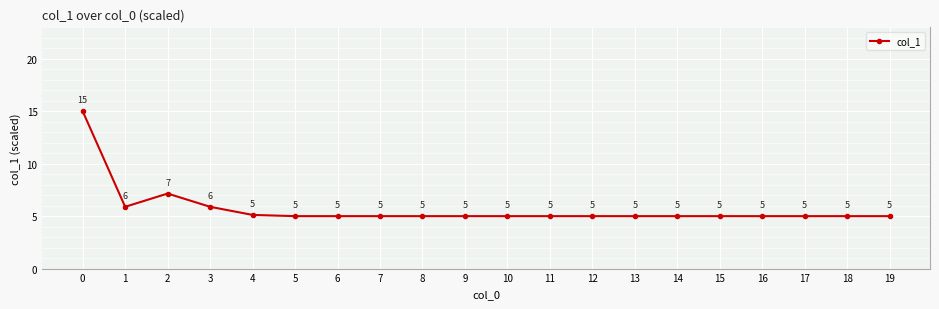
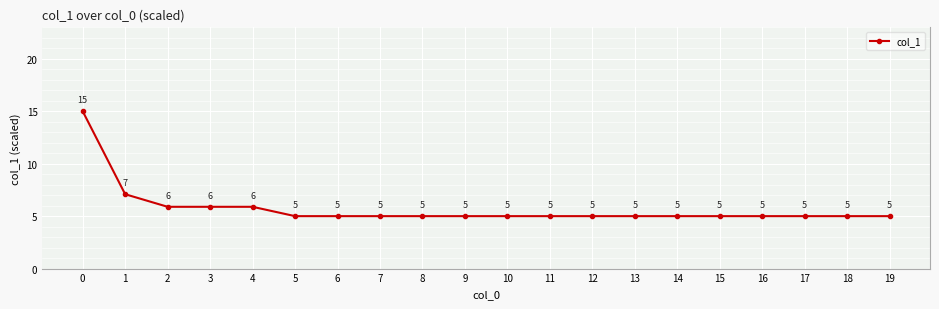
1: 6 -> 7
2: 7 -> 6
4: 5 -> 6
